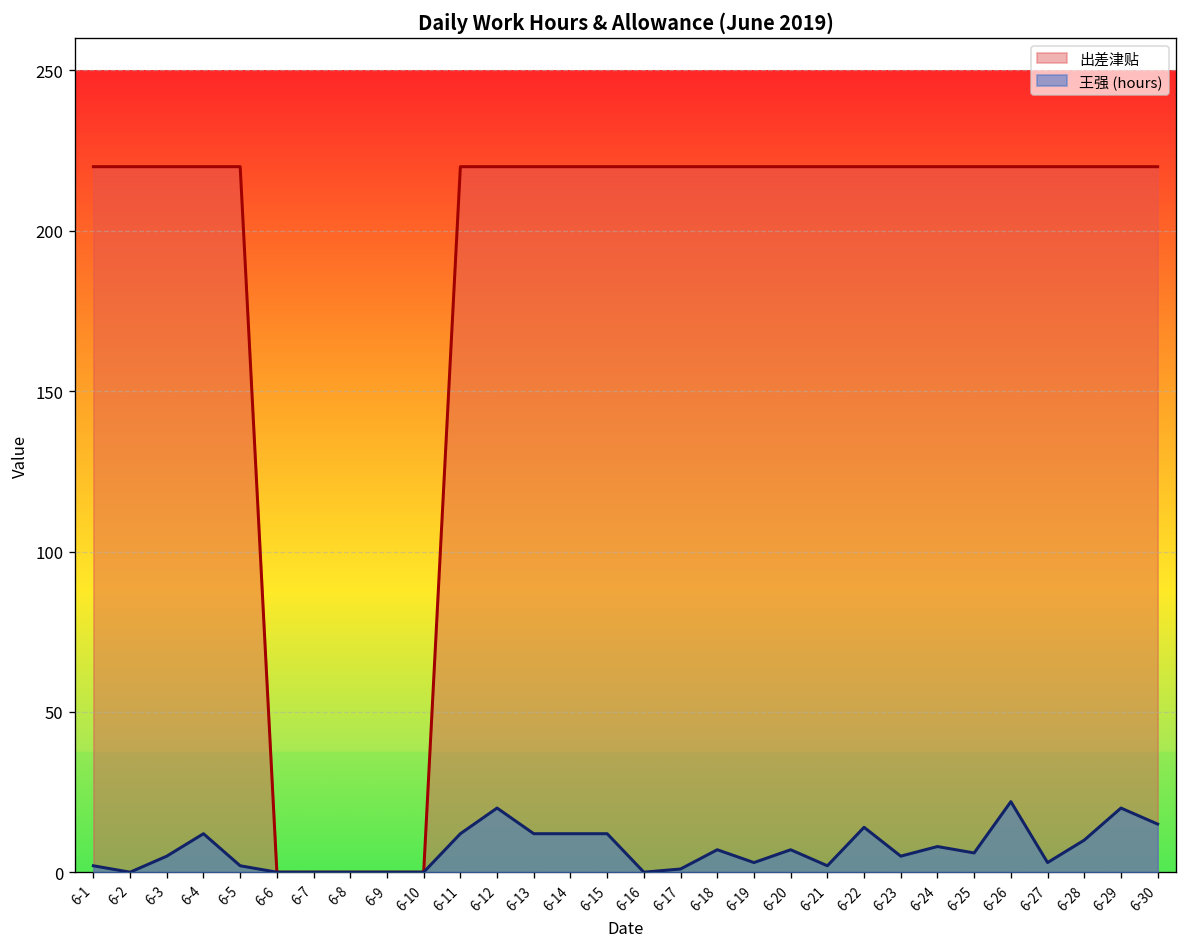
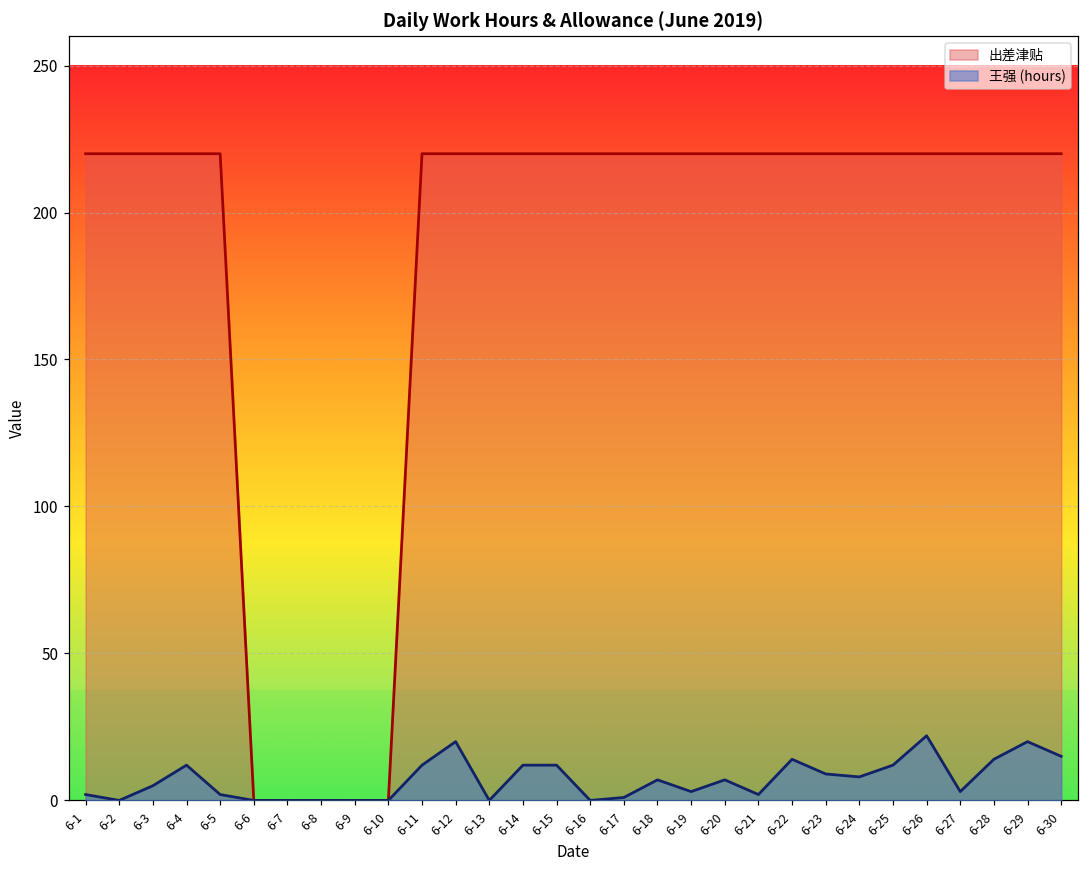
王强 (hours), 6-13: 12 -> 0
王强 (hours), 6-23: 5 -> 9
王强 (hours), 6-25: 6 -> 12
王强 (hours), 6-28: 10 -> 14
